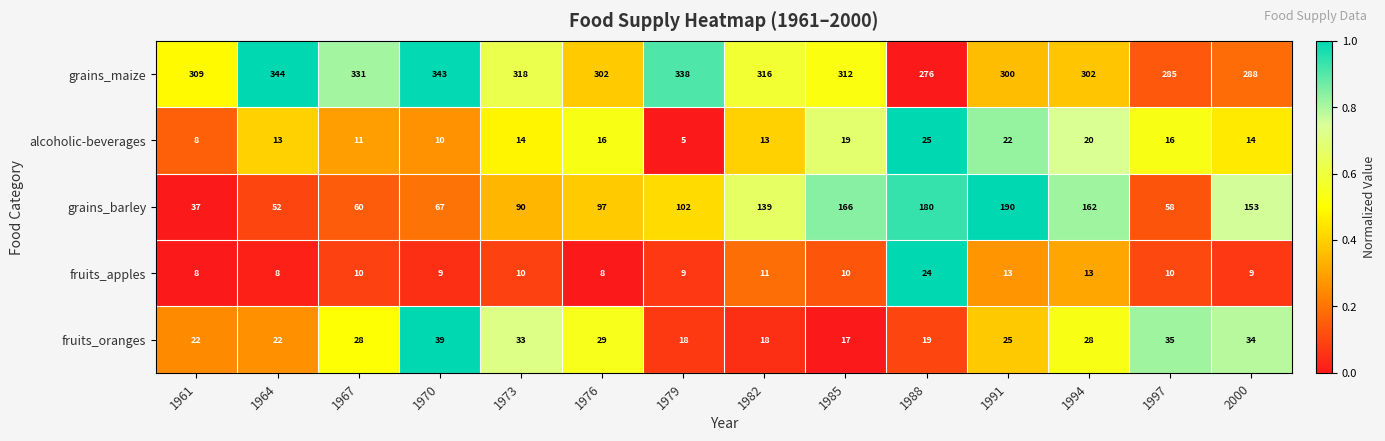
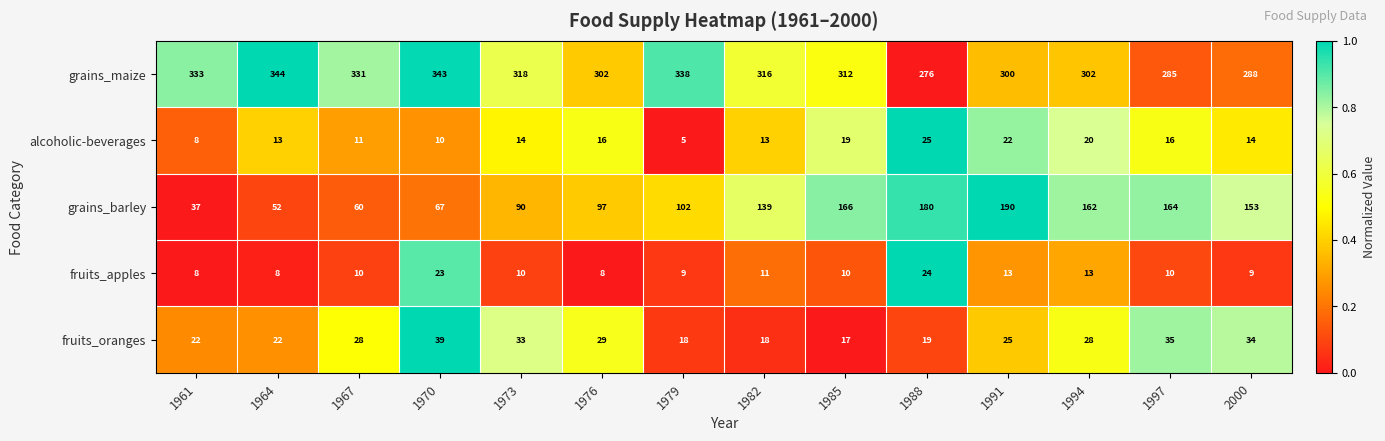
grains_maize, 1961: 309 -> 333
grains_barley, 1997: 58 -> 164
fruits_apples, 1970: 9 -> 23
